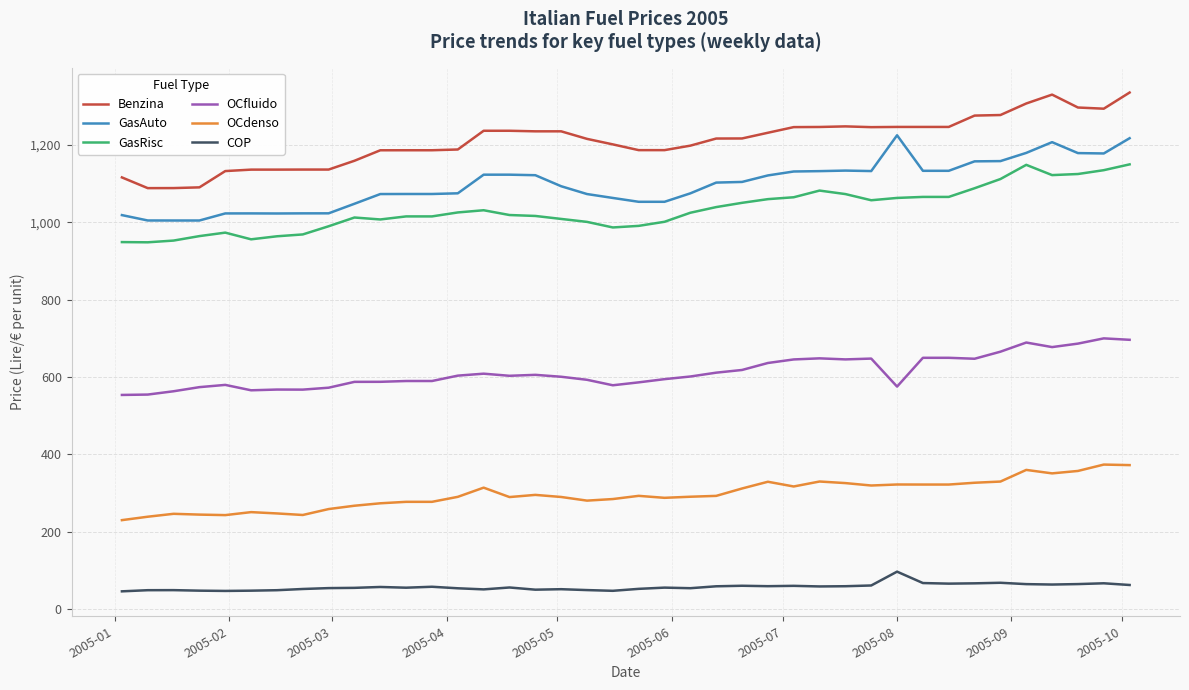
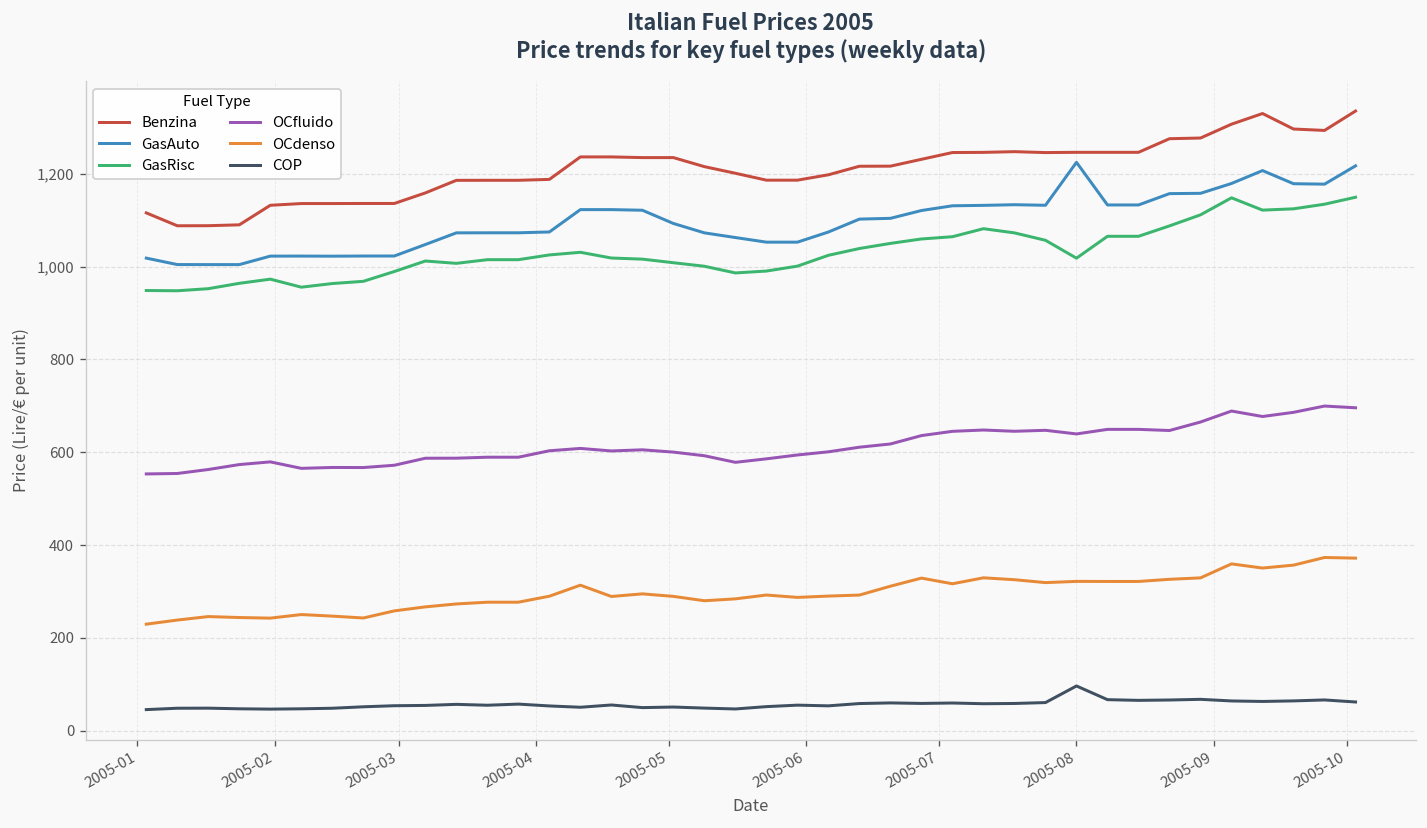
GasRisc, 2005-08: 1,060 -> 1,020
OCfluido, 2005-08: 570 -> 640
